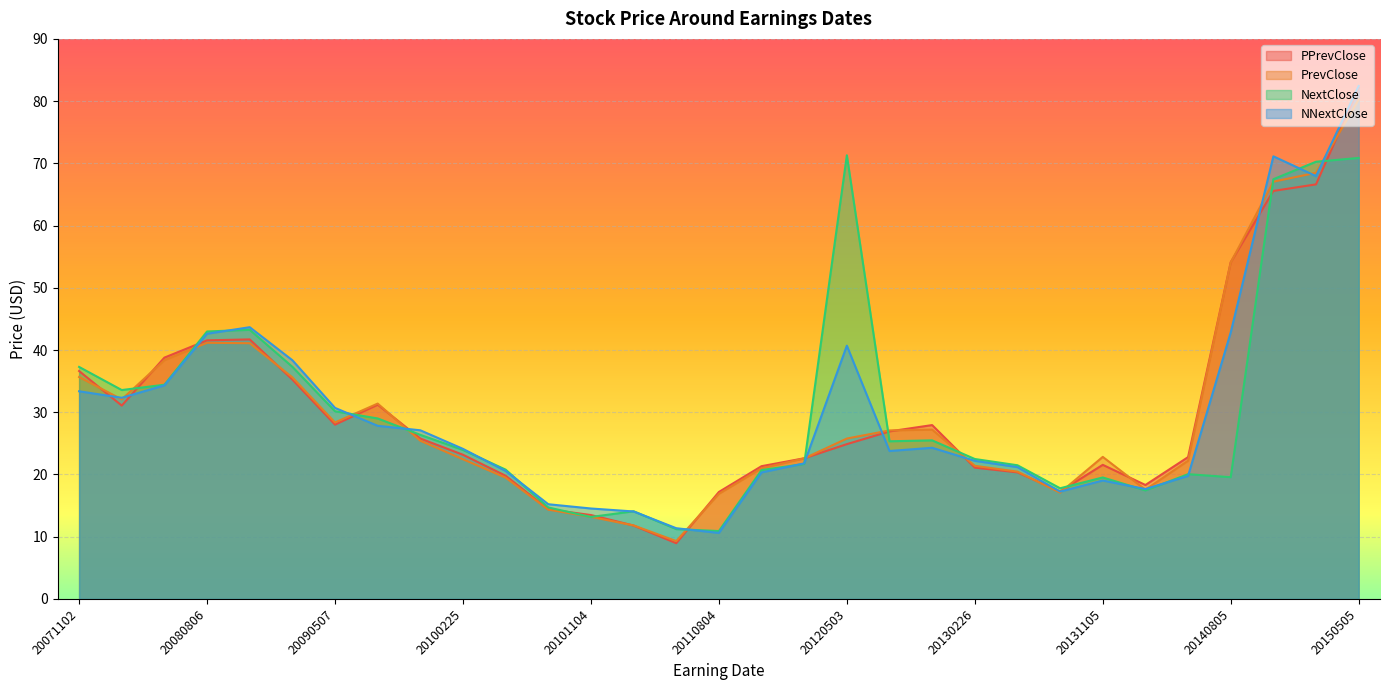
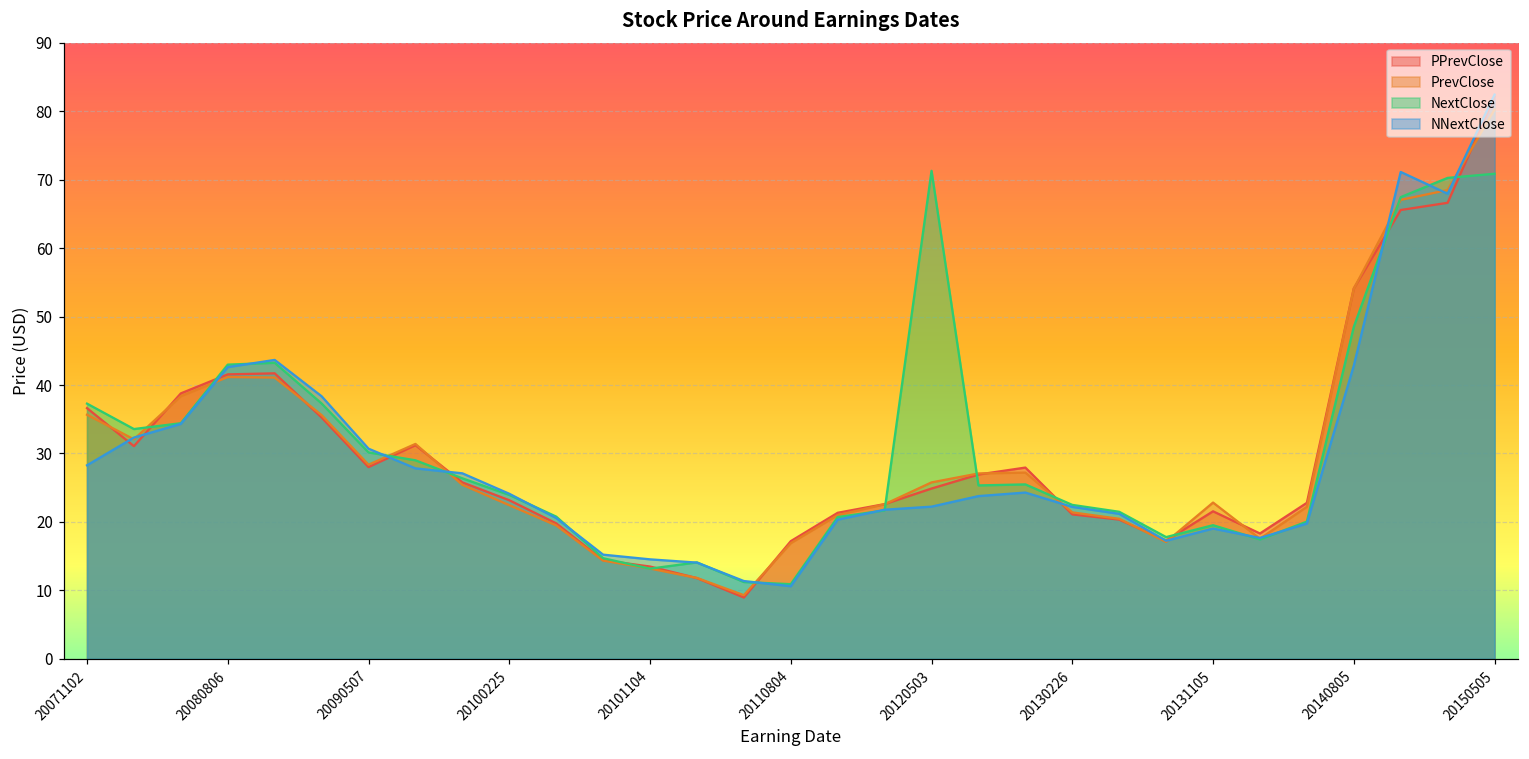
NNextClose, 20071102: 33 -> 28
NNextClose, 20120503: 41 -> 22
NextClose, 20140805: 20 -> 48
